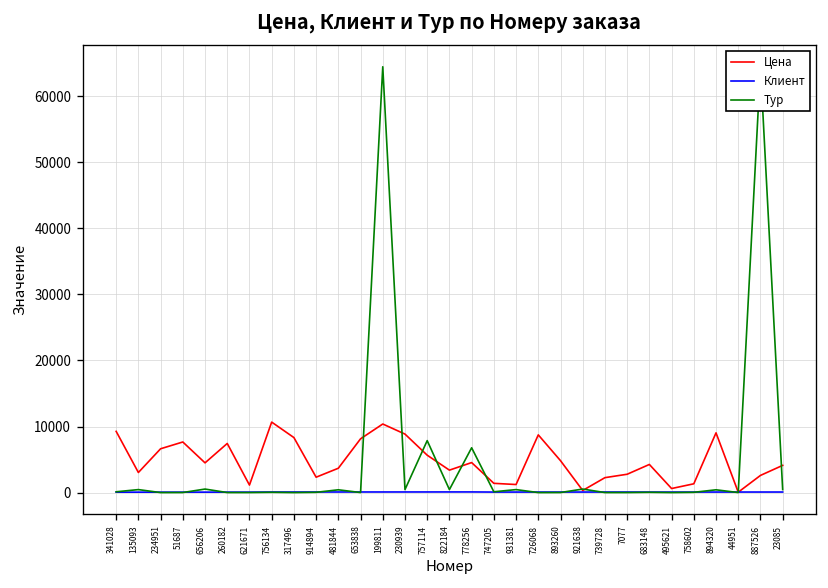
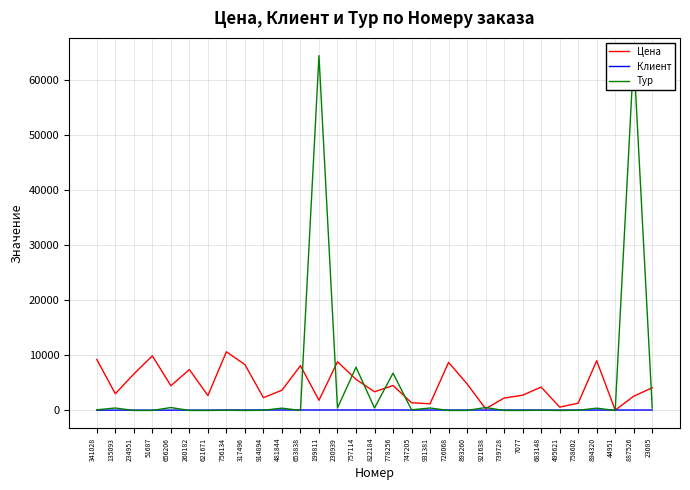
Цена, 51687: 8000 -> 10000
Цена, 621671: 1000 -> 3000
Цена, 199811: 10000 -> 2000
